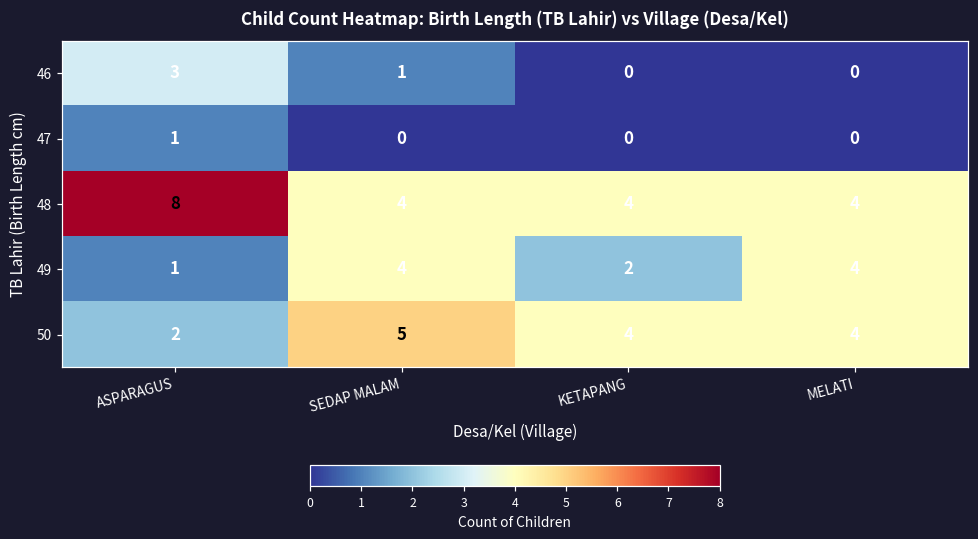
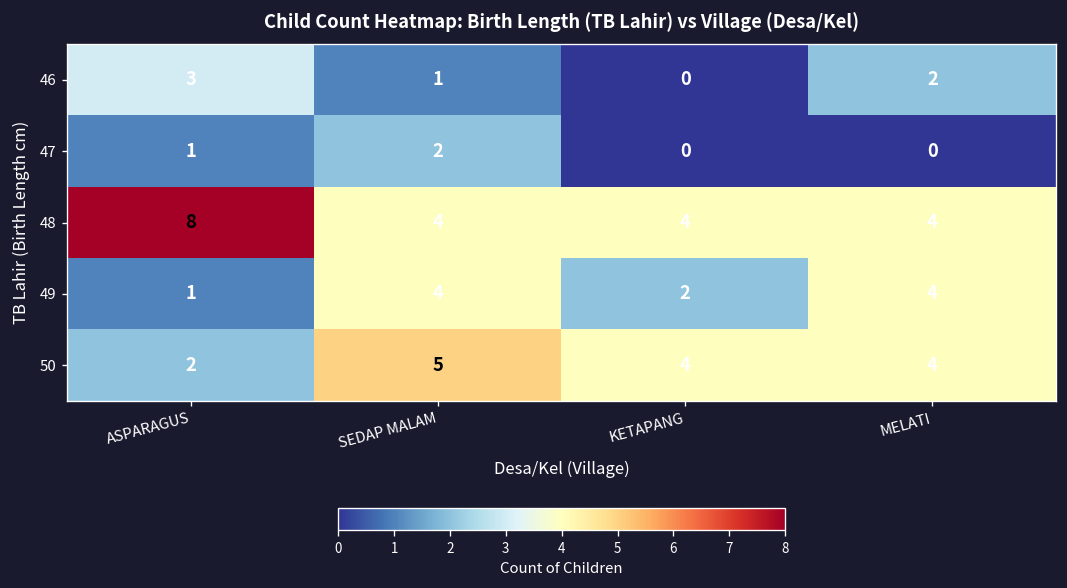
46, MELATI: 0 -> 2
47, SEDAP MALAM: 0 -> 2
